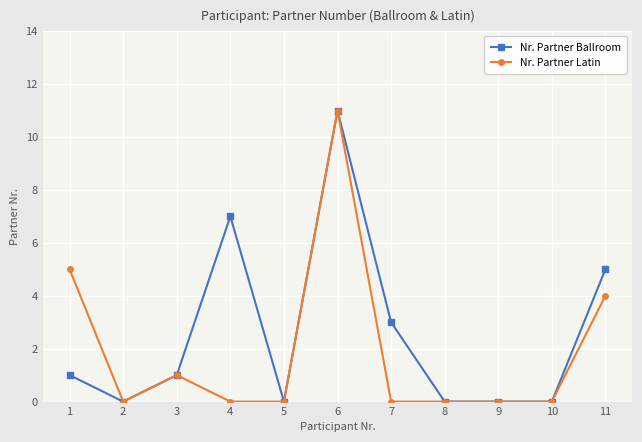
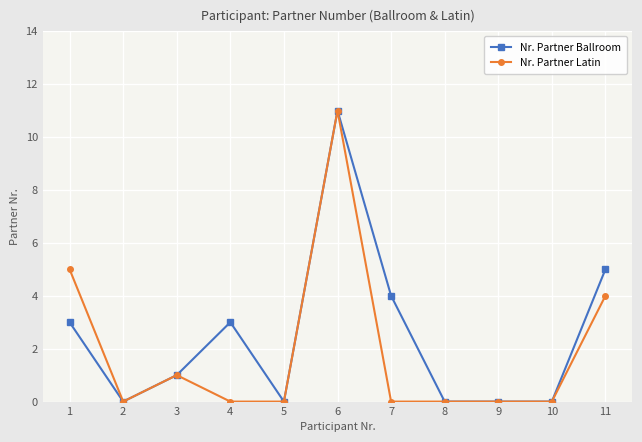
Nr. Partner Ballroom, 1: 1 -> 3
Nr. Partner Ballroom, 4: 7 -> 3
Nr. Partner Ballroom, 7: 3 -> 4
